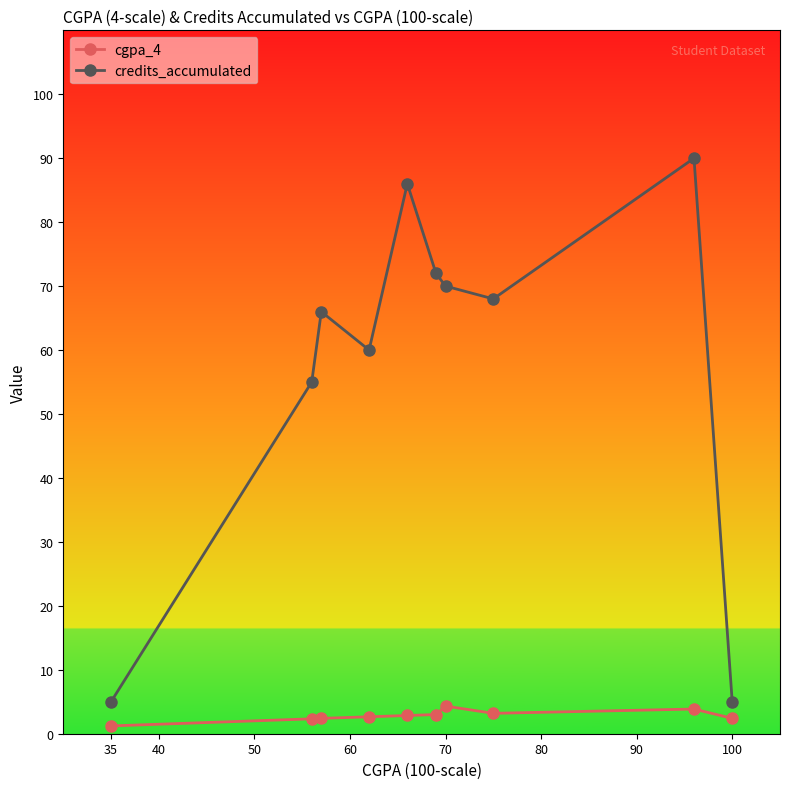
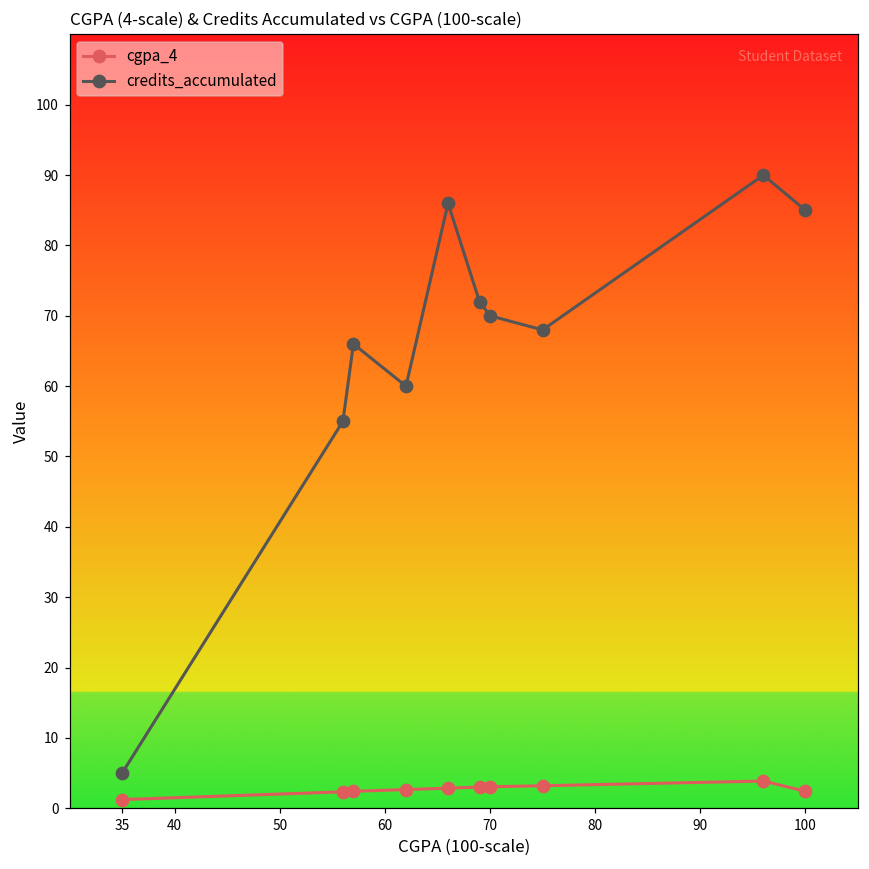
cgpa_4, 70: 4 -> 3
credits_accumulated, 100: 5 -> 85
